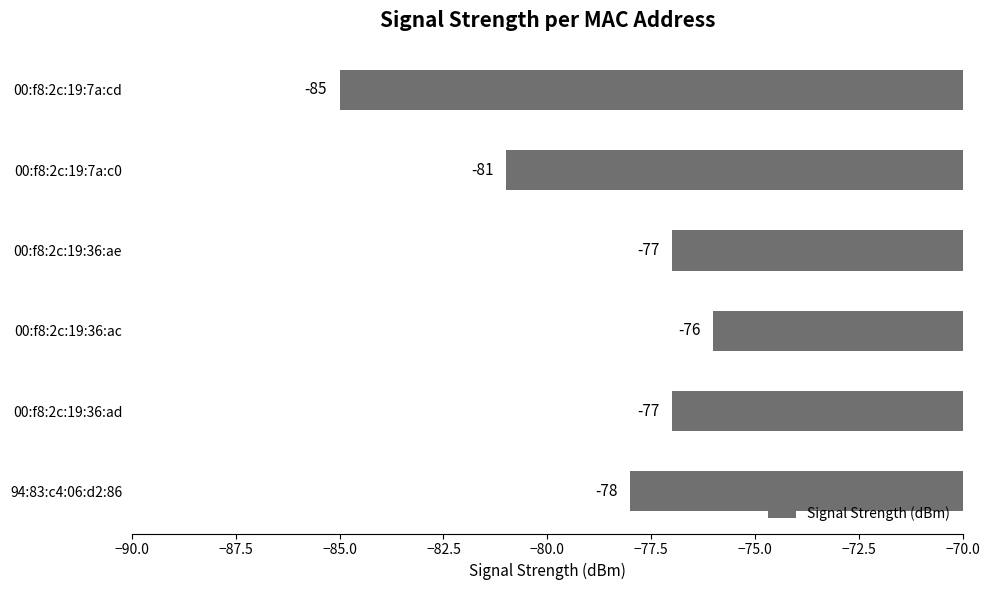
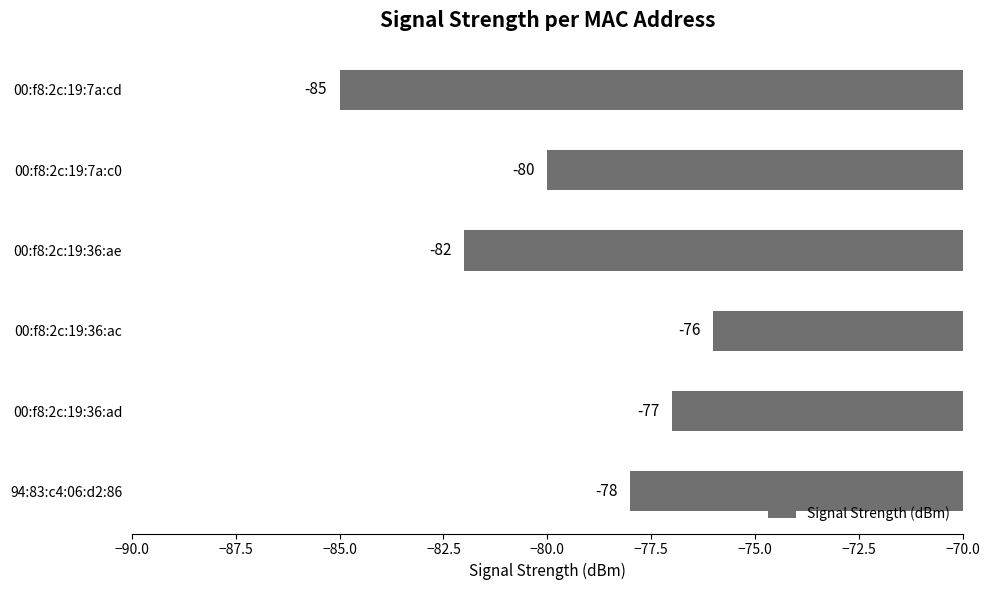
00:f8:2c:19:7a:c0: -81 -> -80
00:f8:2c:19:36:ae: -77 -> -82
